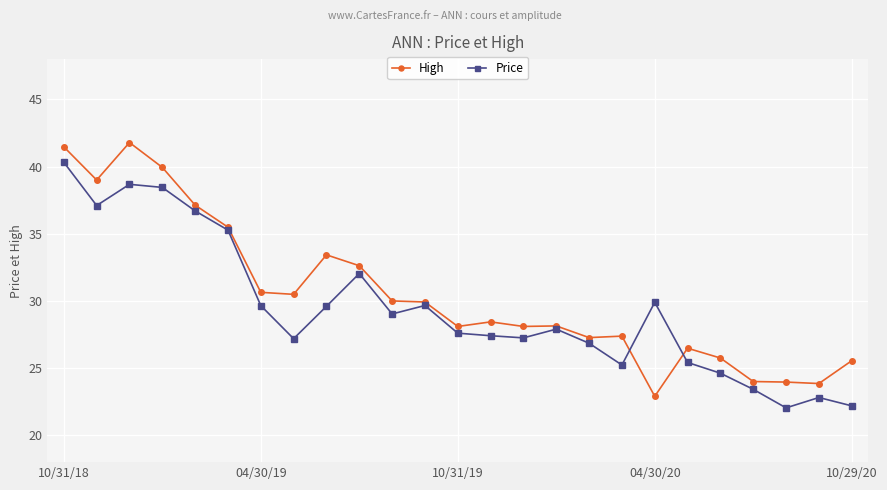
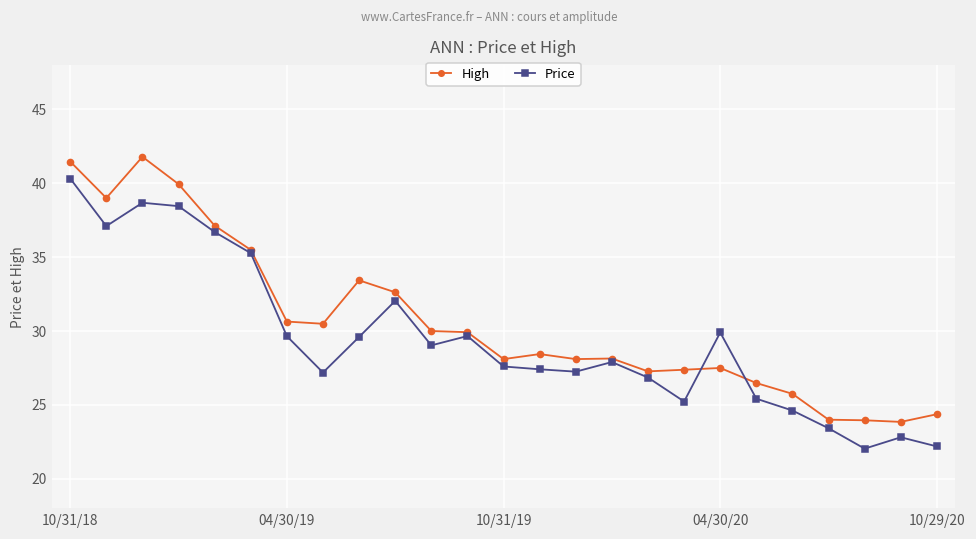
High, 04/30/20: 22.9 -> 27.5
High, 10/29/20: 25.6 -> 24.4
